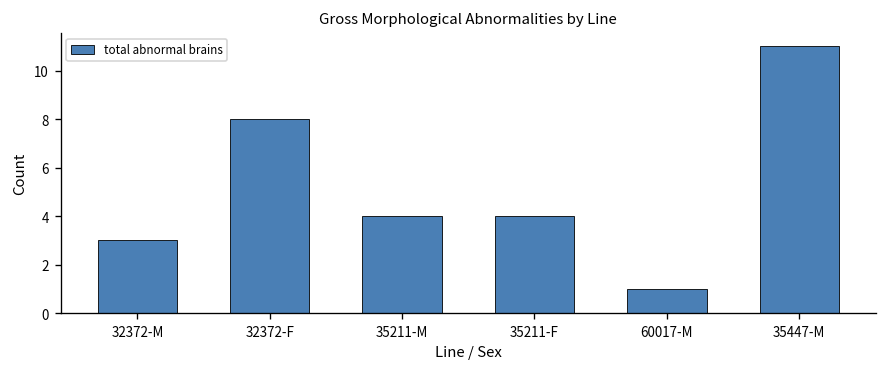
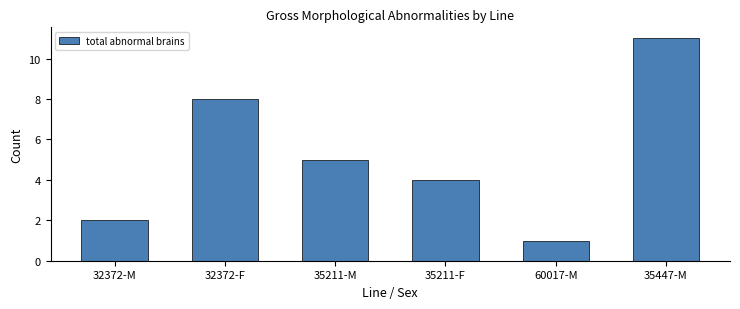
32372-M: 3 -> 2
35211-M: 4 -> 5
